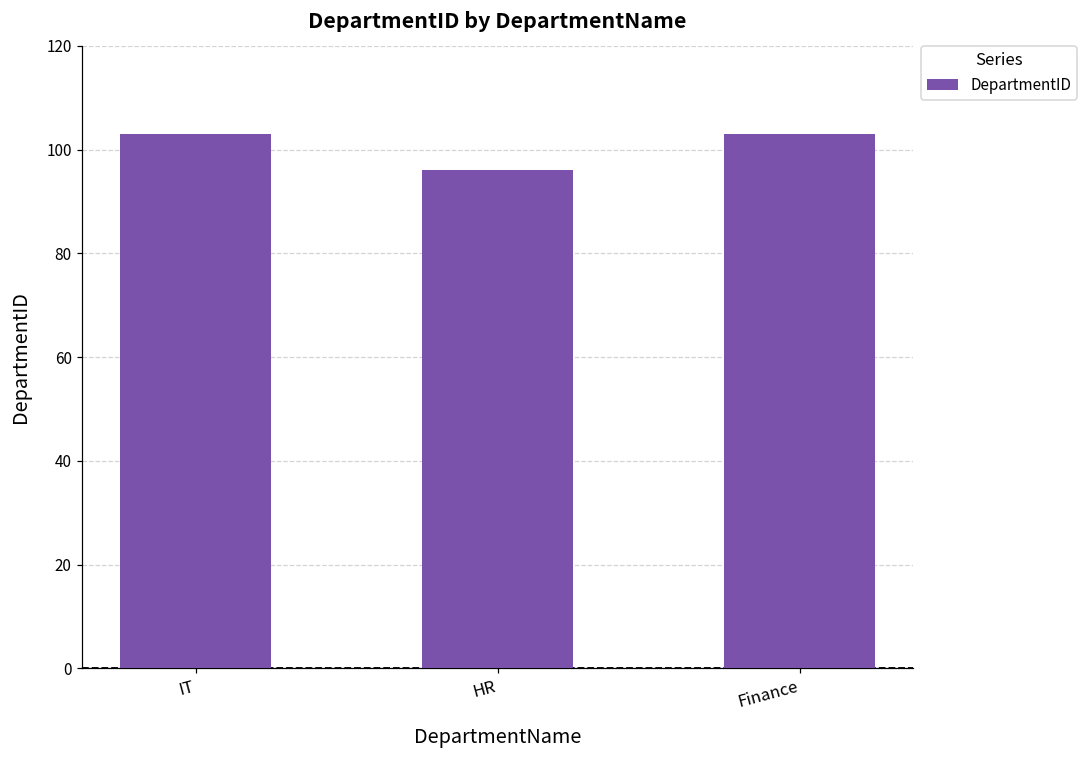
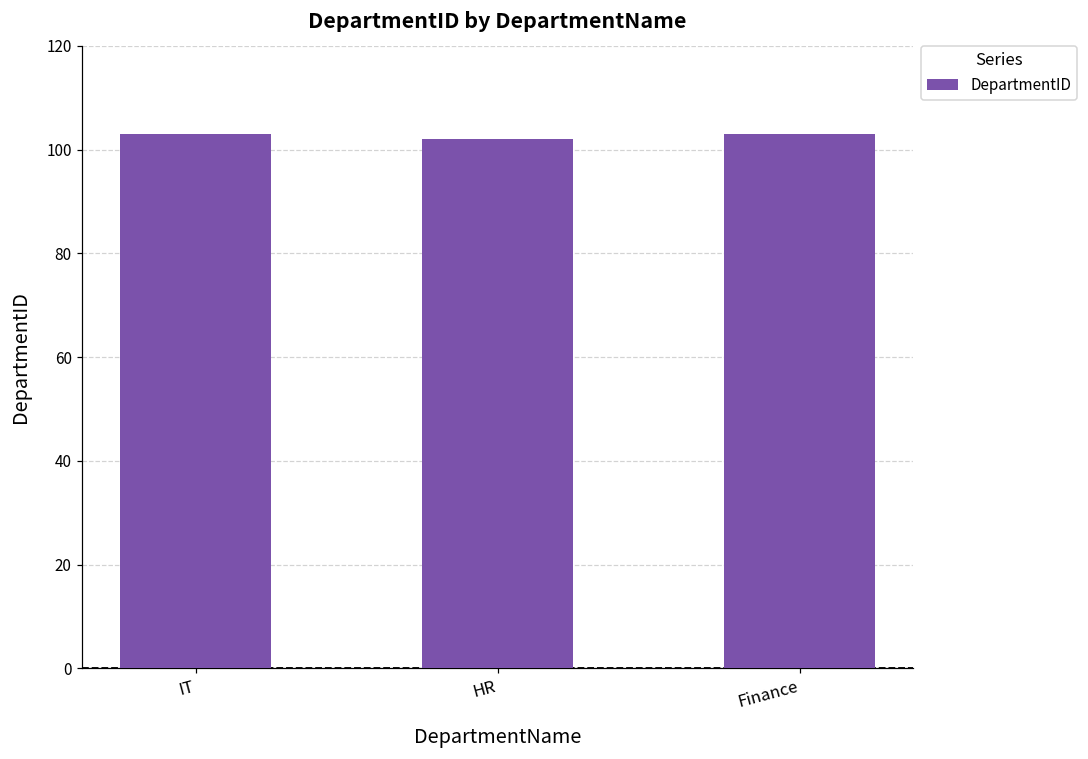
HR: 96 -> 102
